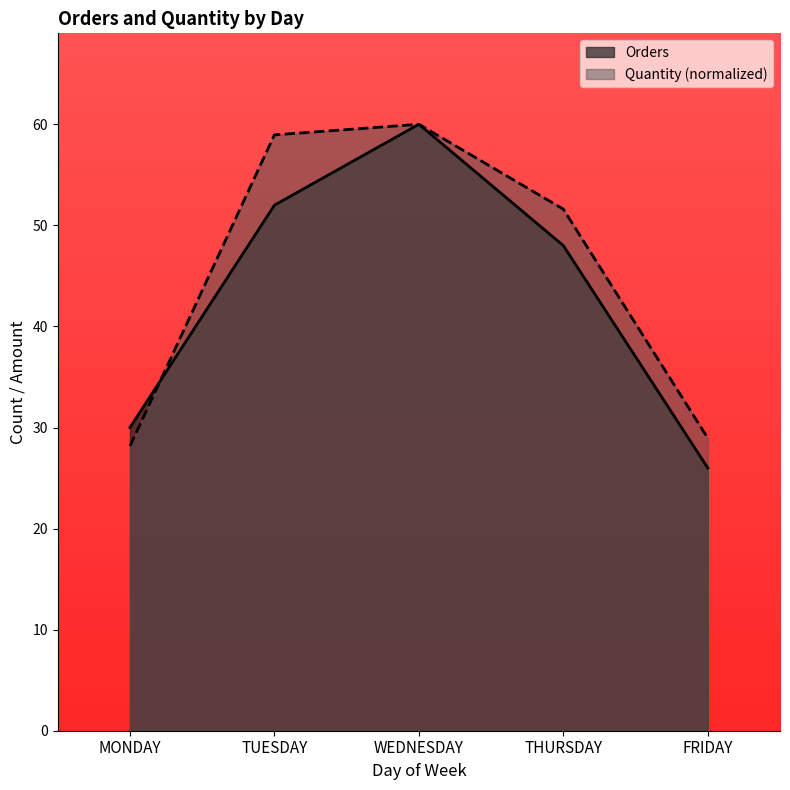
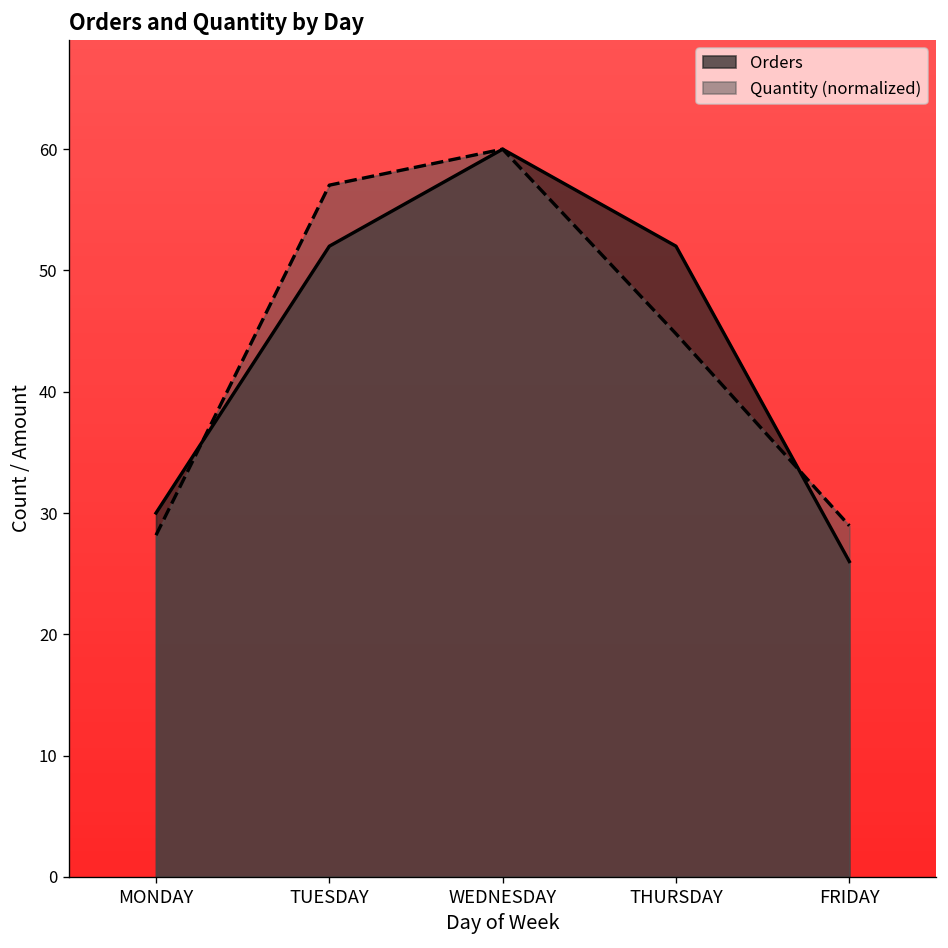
Quantity (normalized), TUESDAY: 59.0 -> 57.0
Orders, THURSDAY: 48 -> 52
Quantity (normalized), THURSDAY: 51.6 -> 44.8
